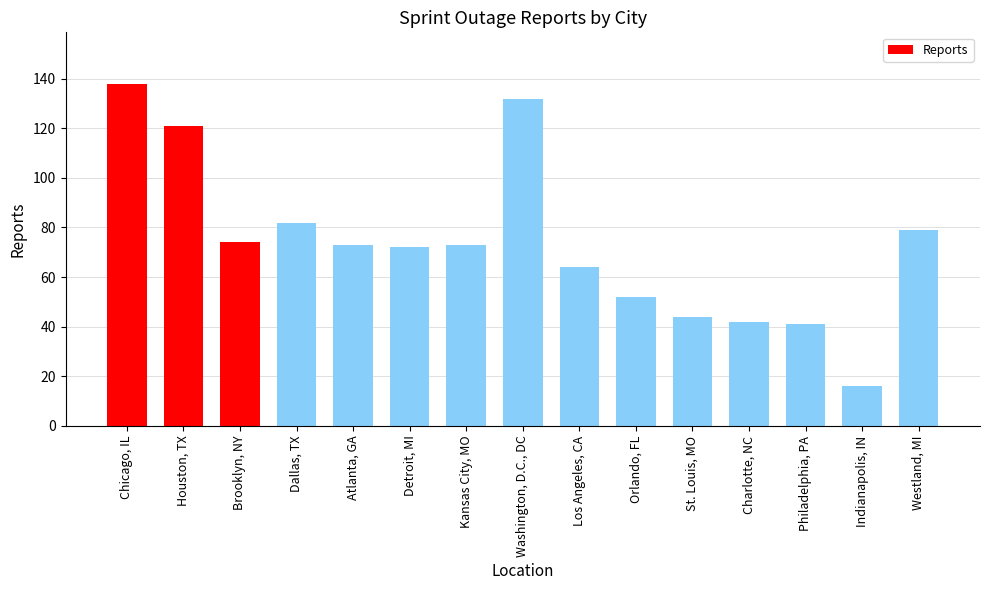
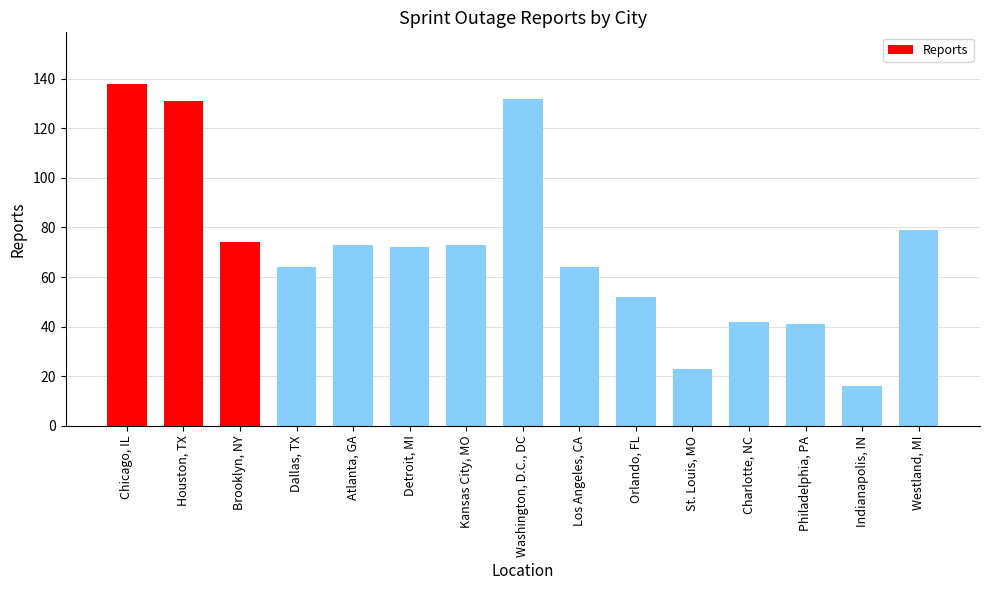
Houston, TX: 121 -> 131
Dallas, TX: 82 -> 64
St. Louis, MO: 44 -> 23
